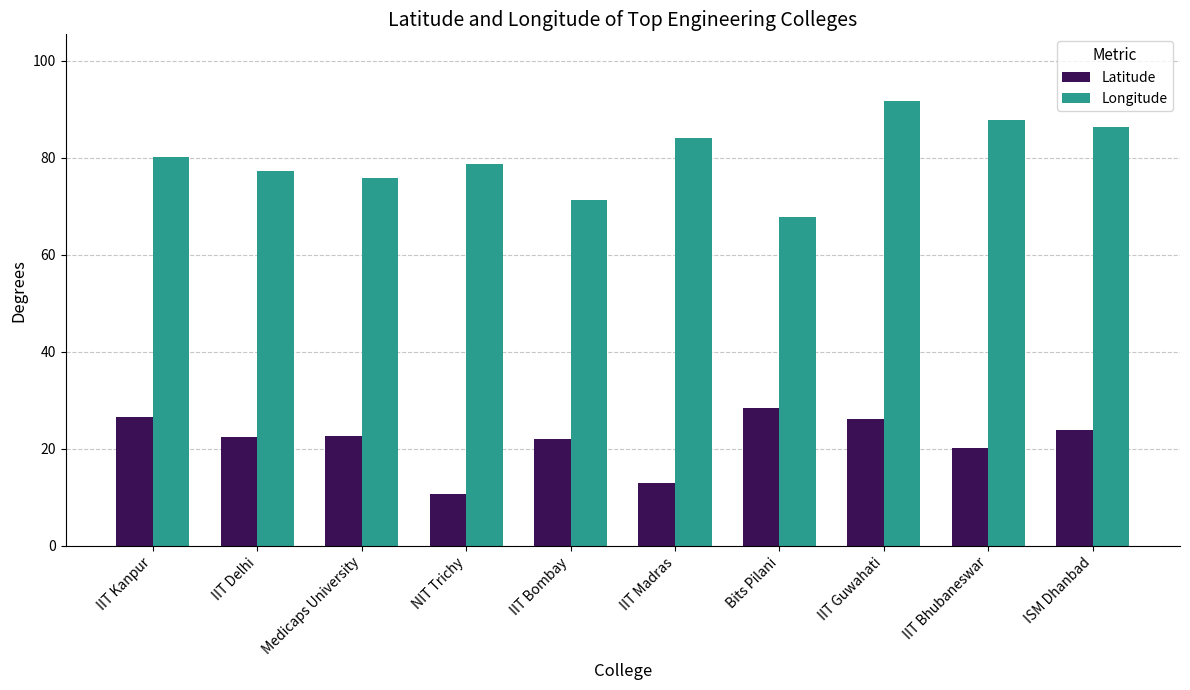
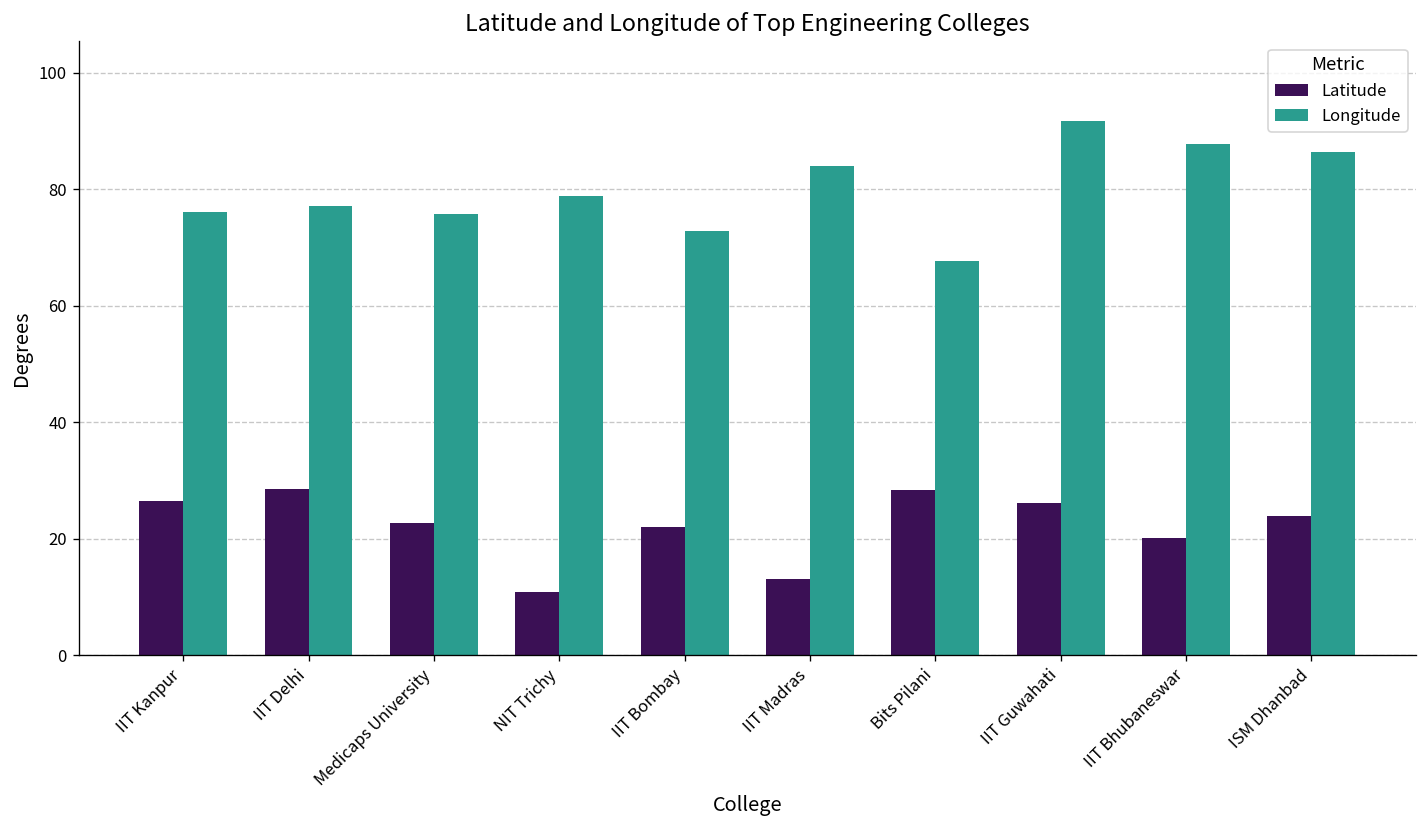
Longitude, IIT Kanpur: 80 -> 76
Latitude, IIT Delhi: 22 -> 29
Longitude, IIT Bombay: 71 -> 73
